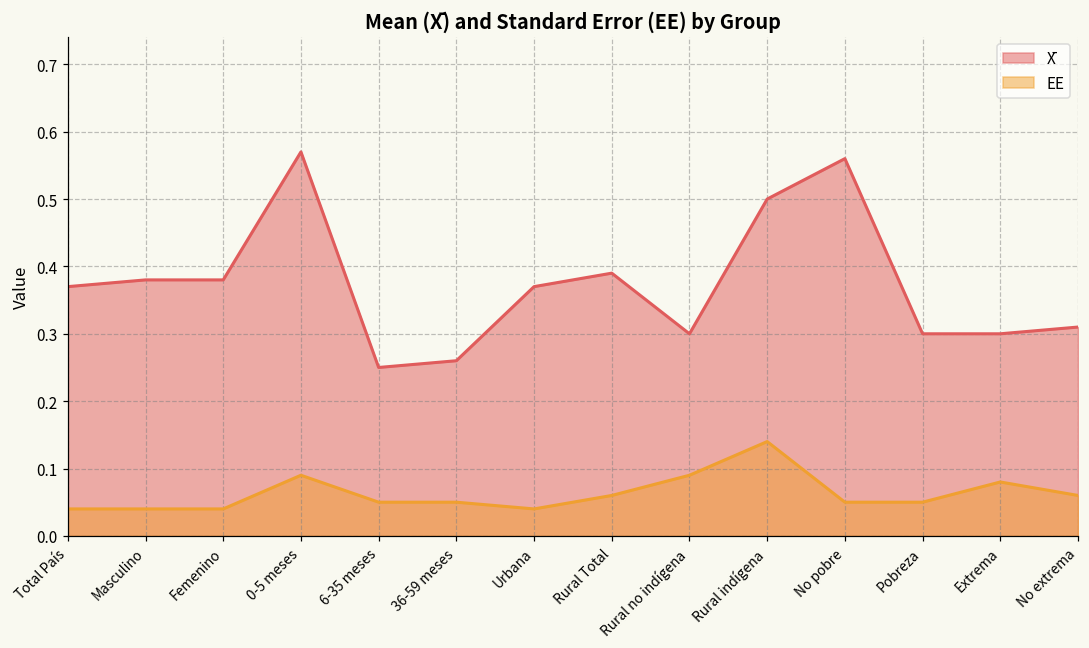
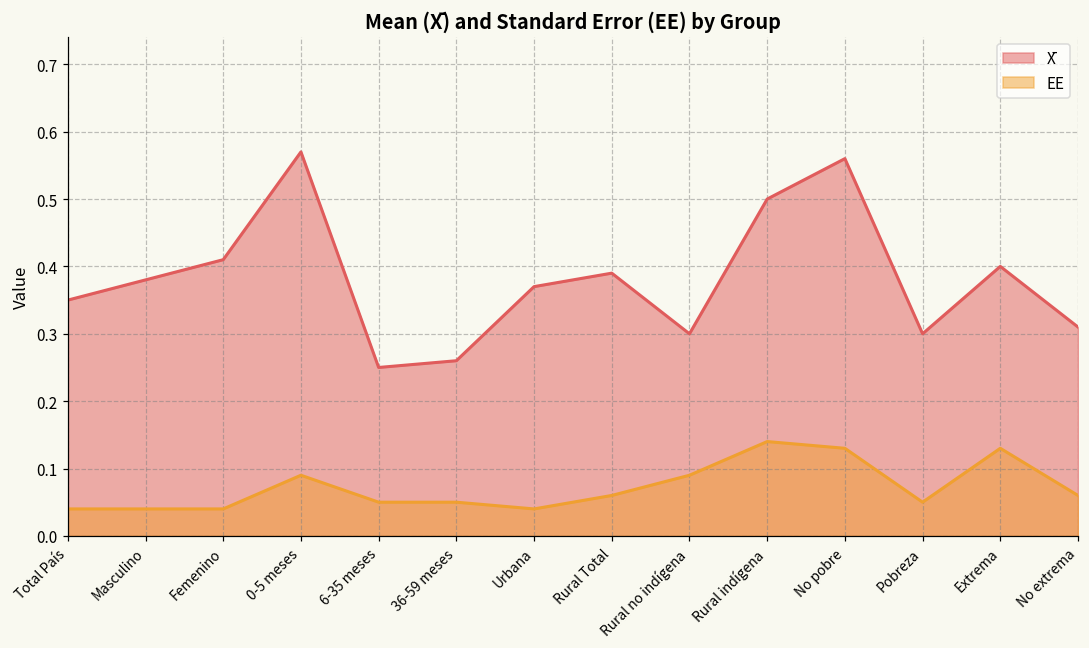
X̄, Total País: 0.37 -> 0.35
X̄, Femenino: 0.38 -> 0.41
EE, No pobre: 0.05 -> 0.13
X̄, Extrema: 0.3 -> 0.4
EE, Extrema: 0.08 -> 0.13
